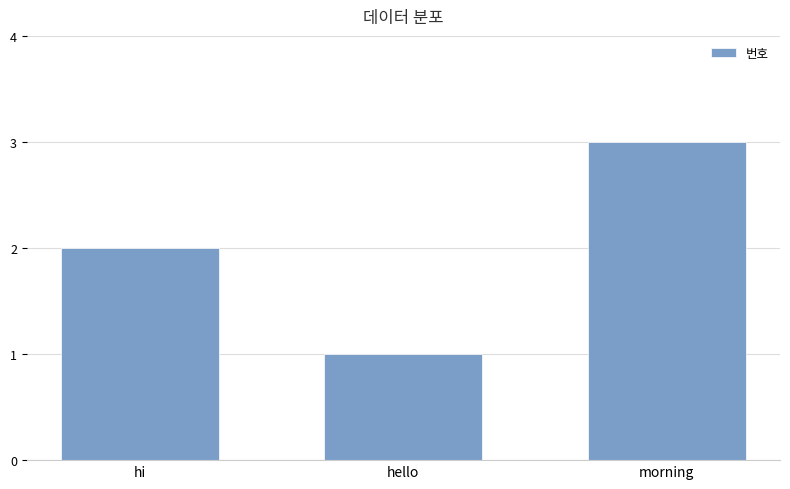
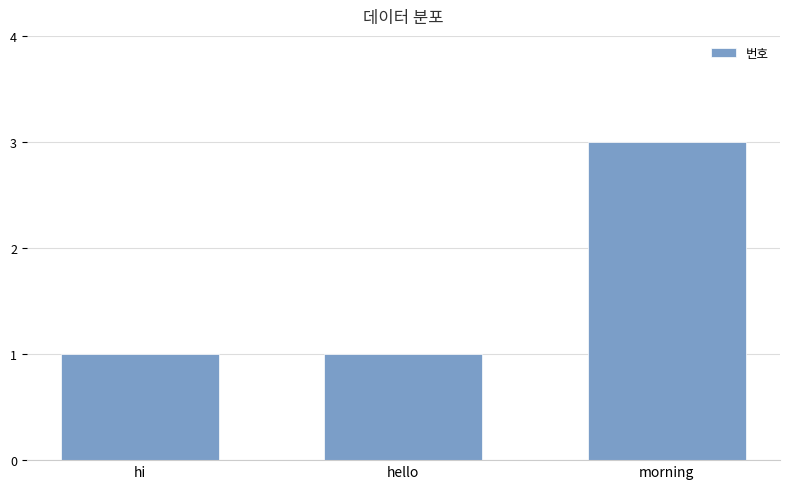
hi: 2 -> 1
